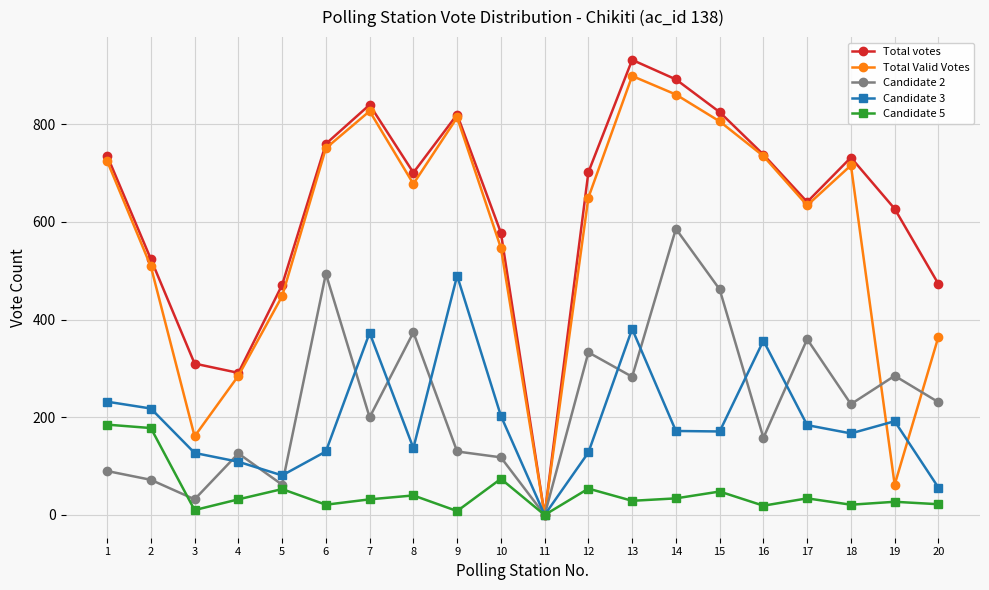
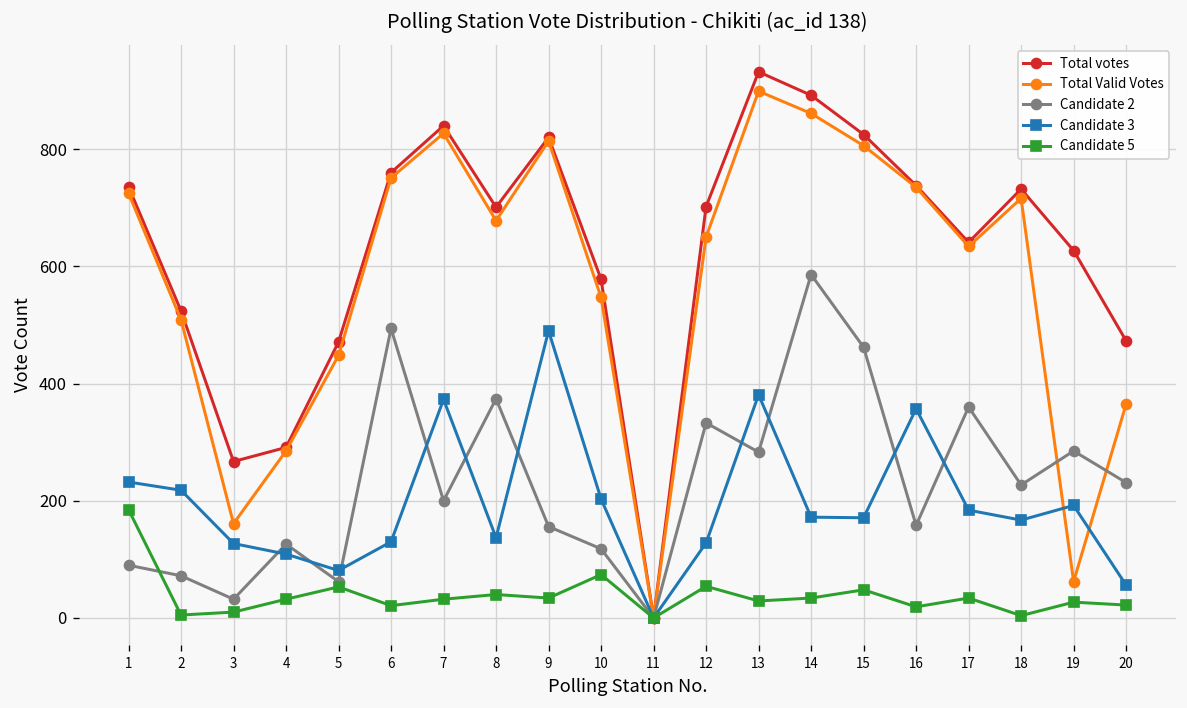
Candidate 5, 2: 180 -> 10
Total votes, 3: 310 -> 270
Candidate 2, 9: 130 -> 160
Candidate 5, 9: 10 -> 30
Candidate 5, 18: 20 -> 0
